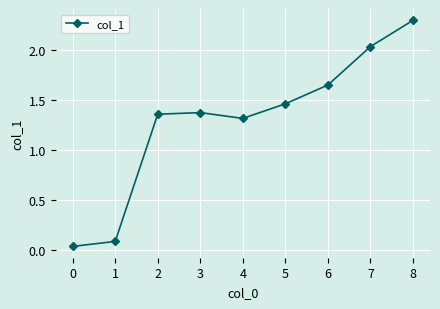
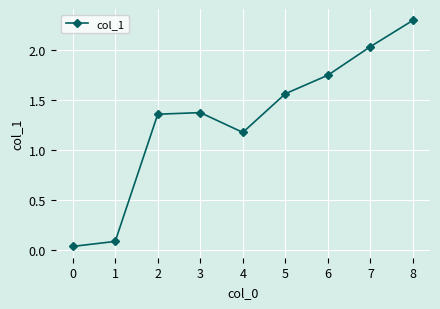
4: 1.3 -> 1.2
5: 1.5 -> 1.6
6: 1.6 -> 1.7
